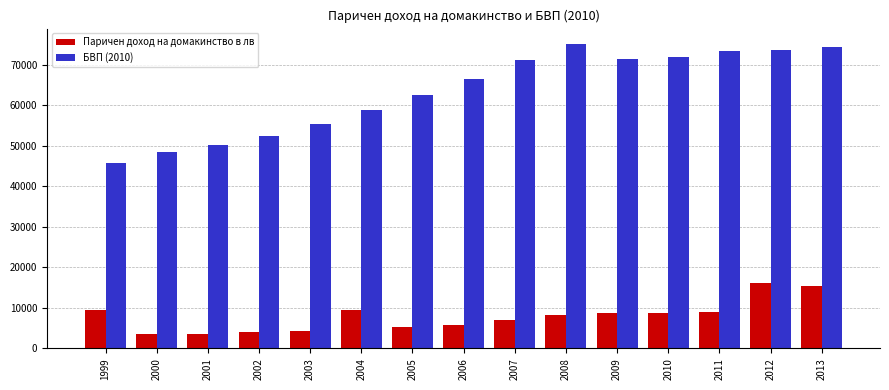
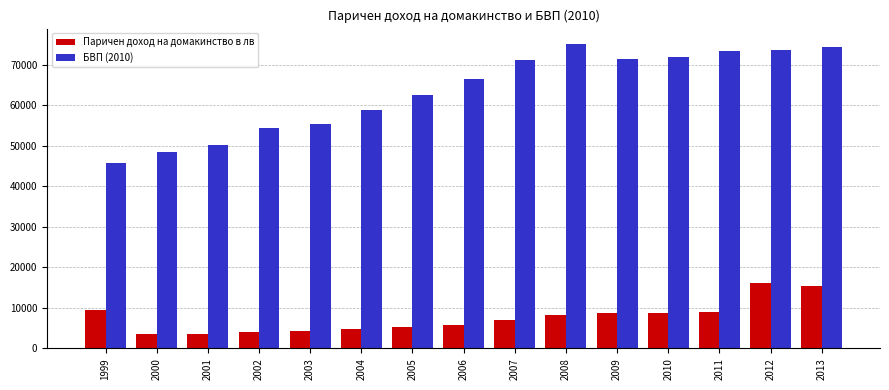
БВП (2010), 2002: 53000 -> 55000
Паричен доход на домакинство в лв, 2004: 9000 -> 5000
